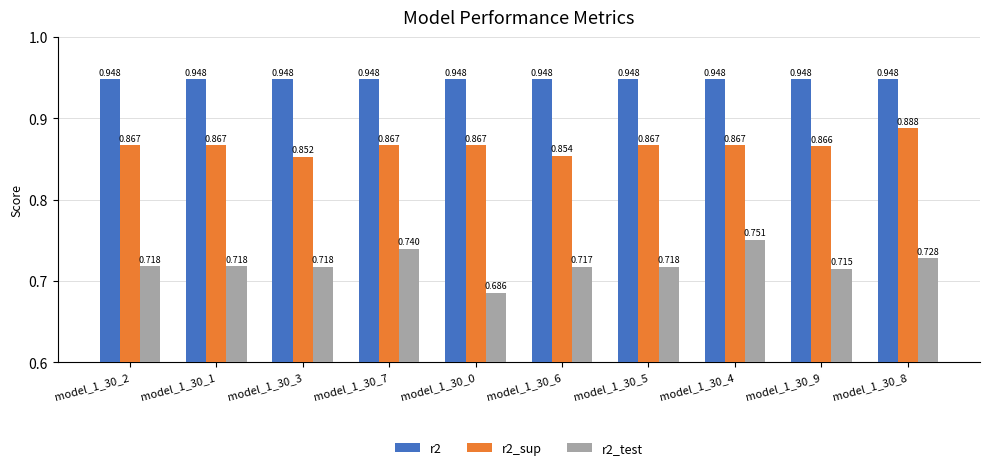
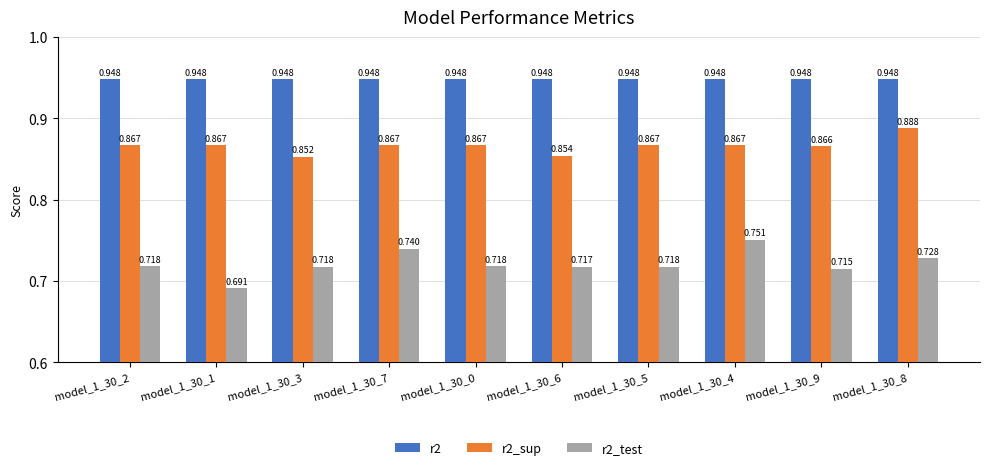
r2_test, model_1_30_1: 0.718 -> 0.691
r2_test, model_1_30_0: 0.686 -> 0.718
